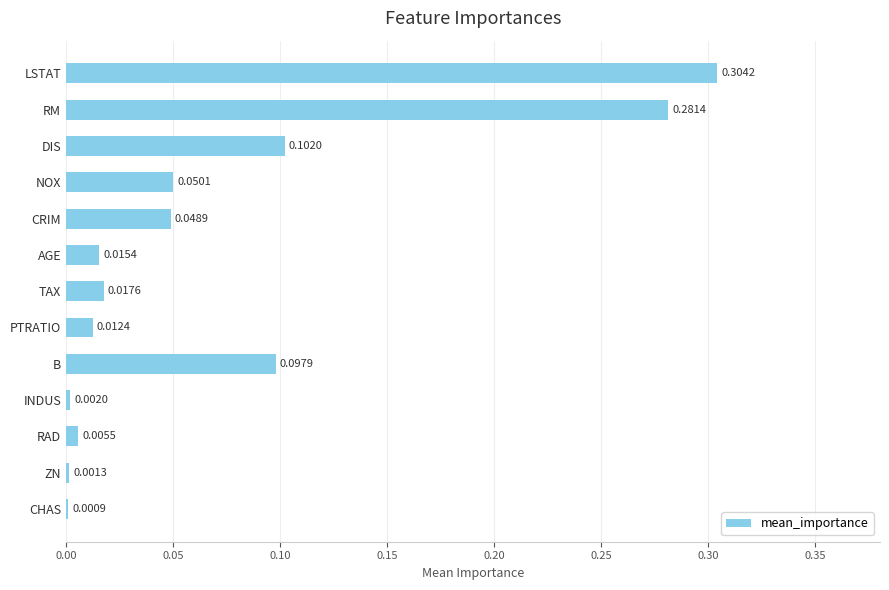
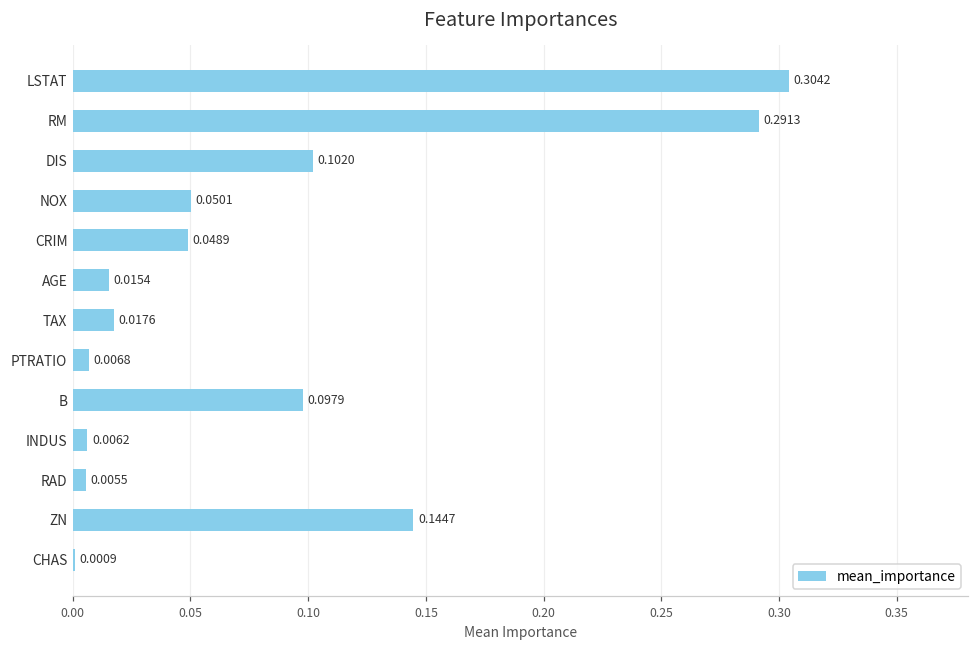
RM: 0.2814 -> 0.2913
PTRATIO: 0.0124 -> 0.0068
INDUS: 0.0020 -> 0.0062
ZN: 0.0013 -> 0.1447
